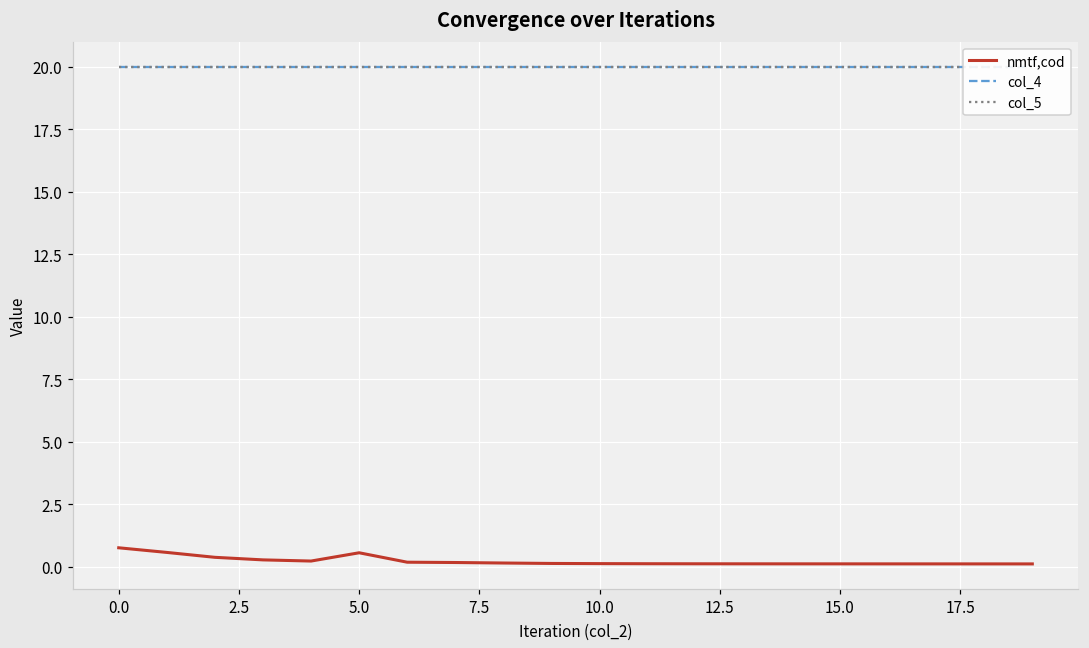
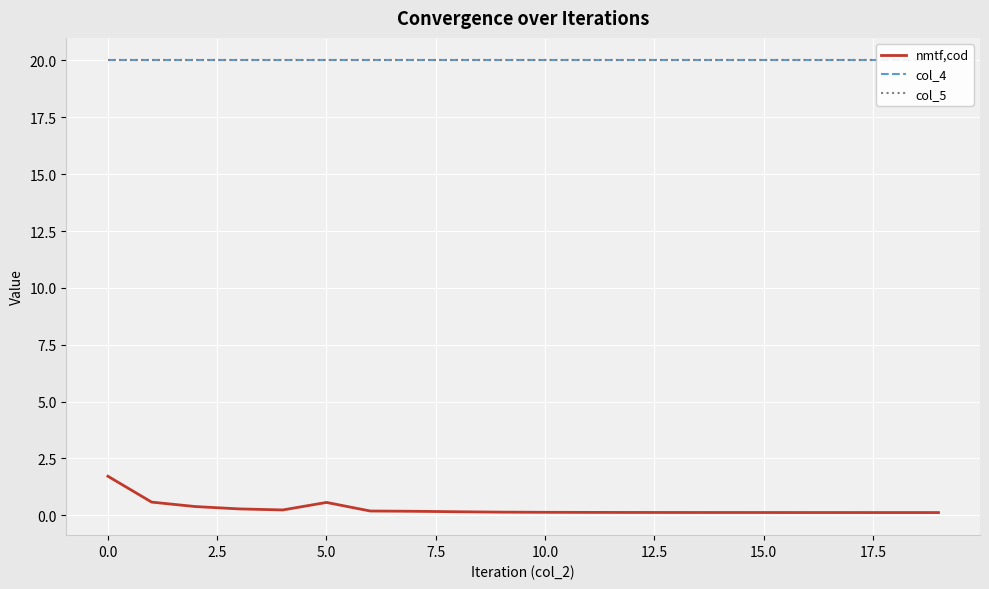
nmtf,cod, 0.0: 0.8 -> 1.7
